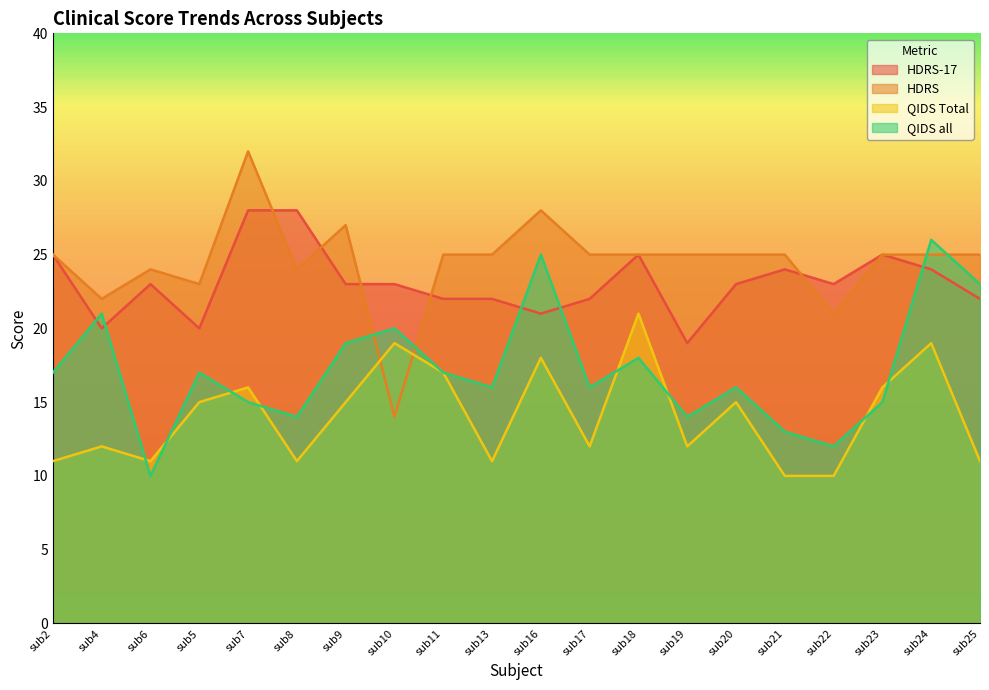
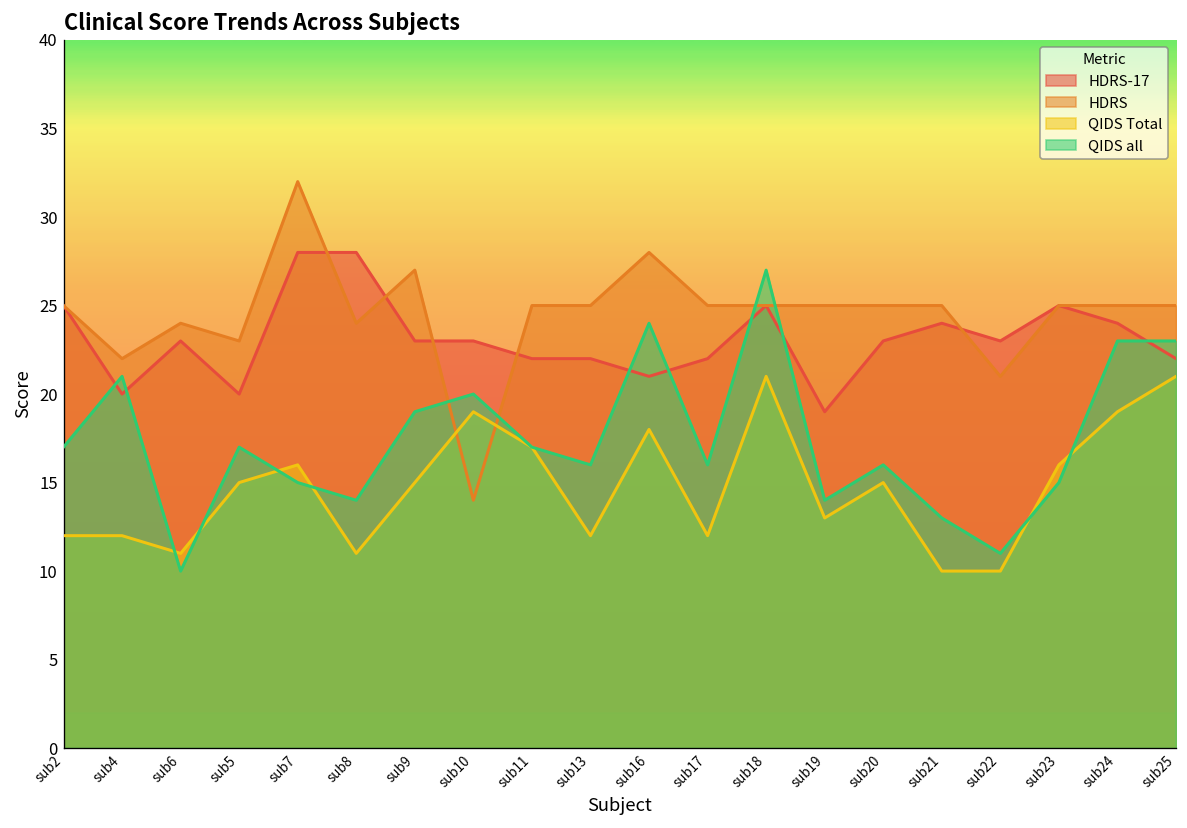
QIDS Total, sub2: 11 -> 12
QIDS Total, sub13: 11 -> 12
QIDS all, sub16: 25 -> 24
QIDS all, sub18: 18 -> 27
QIDS Total, sub19: 12 -> 13
QIDS all, sub22: 12 -> 11
QIDS all, sub24: 26 -> 23
QIDS Total, sub25: 11 -> 21
